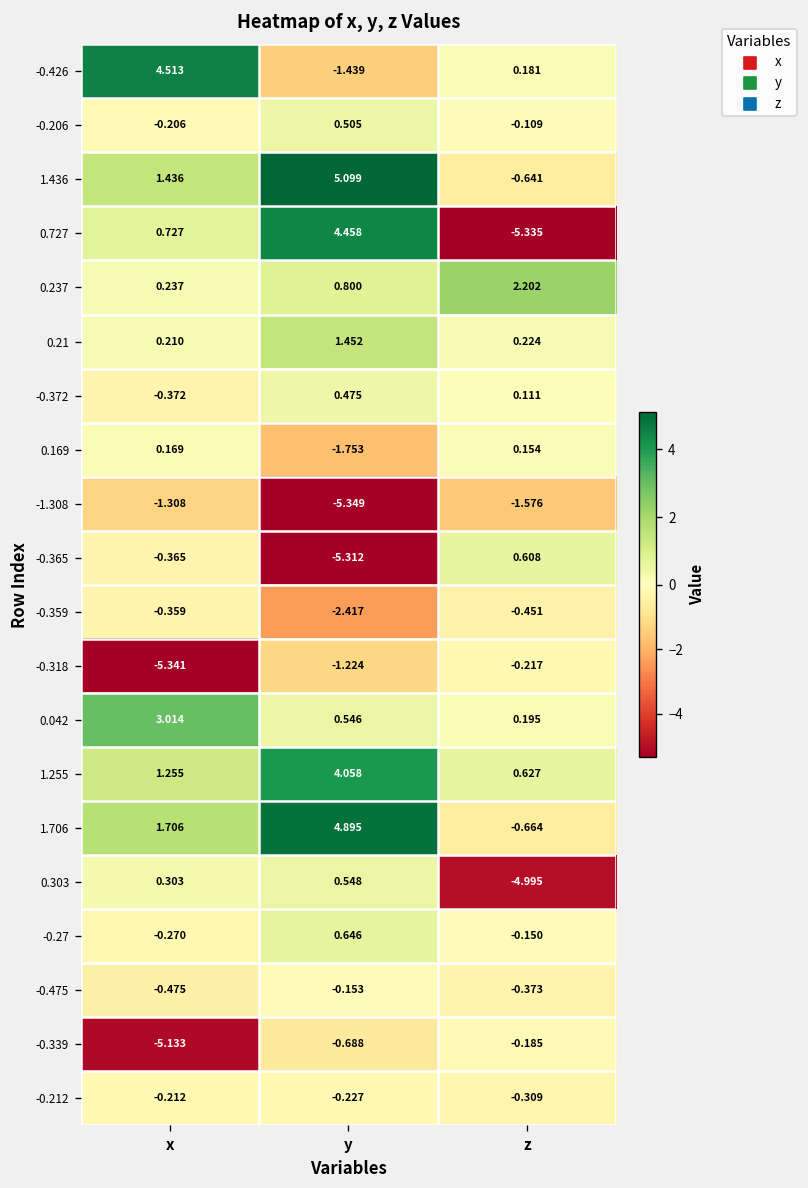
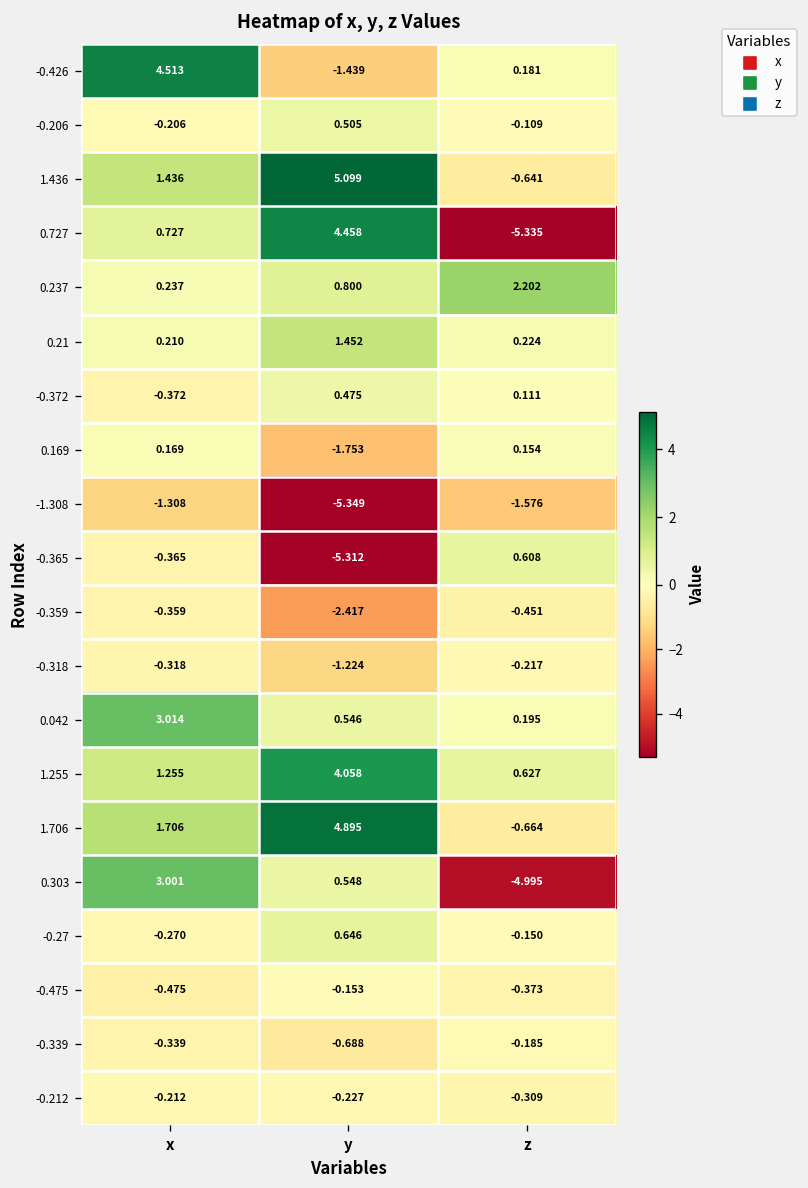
-0.318, x: -5.341 -> -0.318
0.303, x: 0.303 -> 3.001
-0.339, x: -5.133 -> -0.339
